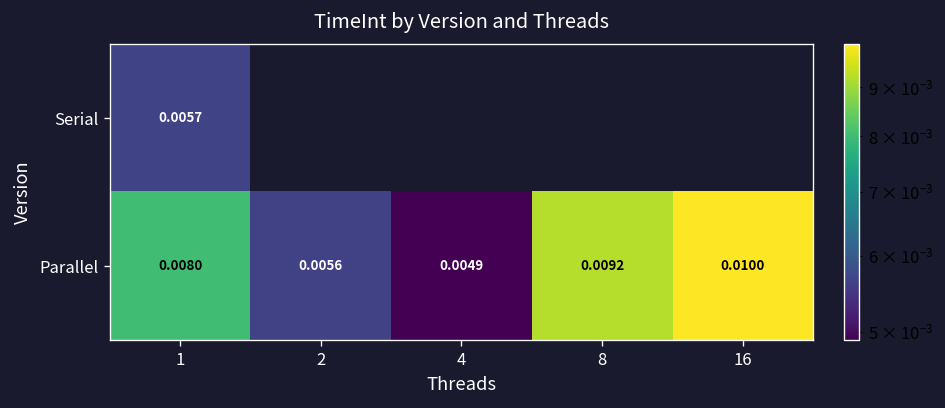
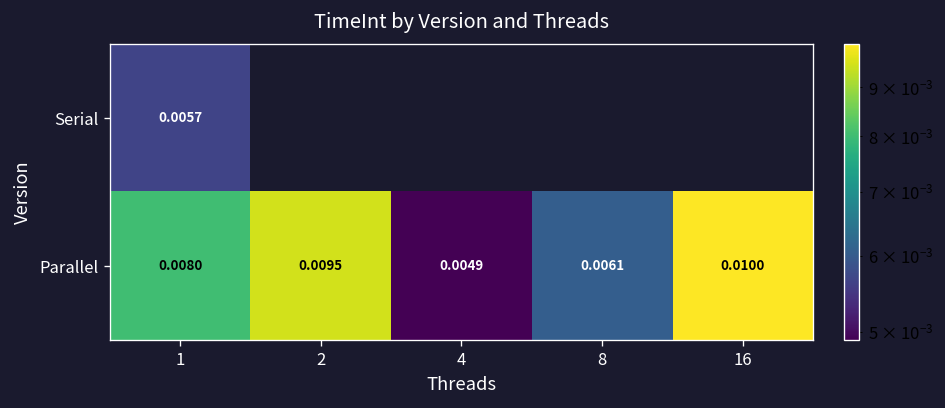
Parallel, 2: 0.0056 -> 0.0095
Parallel, 8: 0.0092 -> 0.0061
